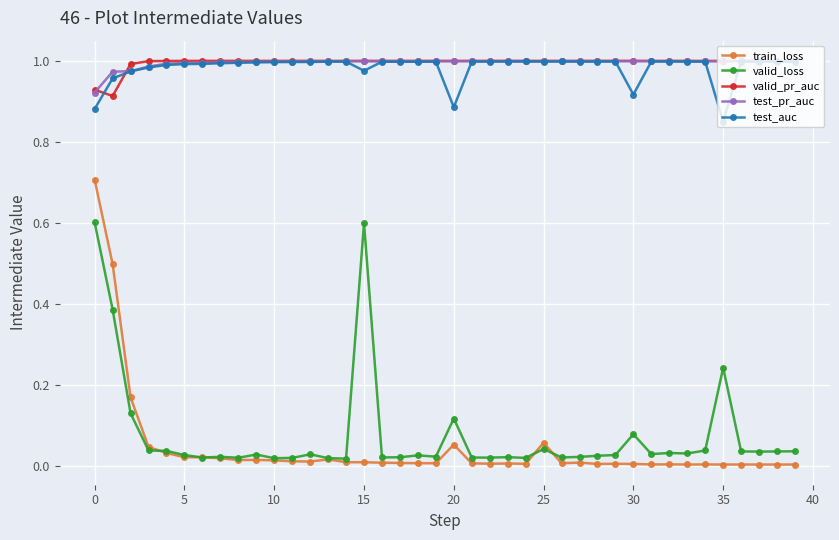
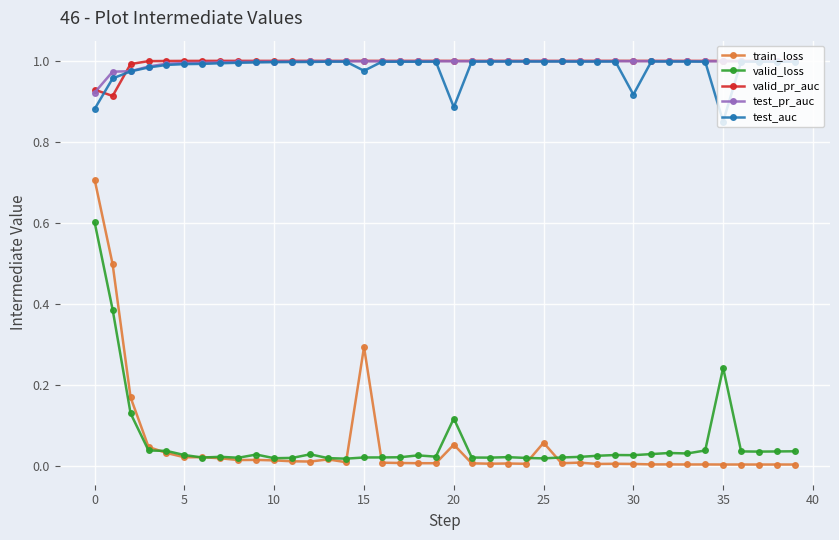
train_loss, 15: 0.01 -> 0.29
valid_loss, 15: 0.60 -> 0.02
valid_loss, 25: 0.04 -> 0.02
valid_loss, 30: 0.08 -> 0.03
